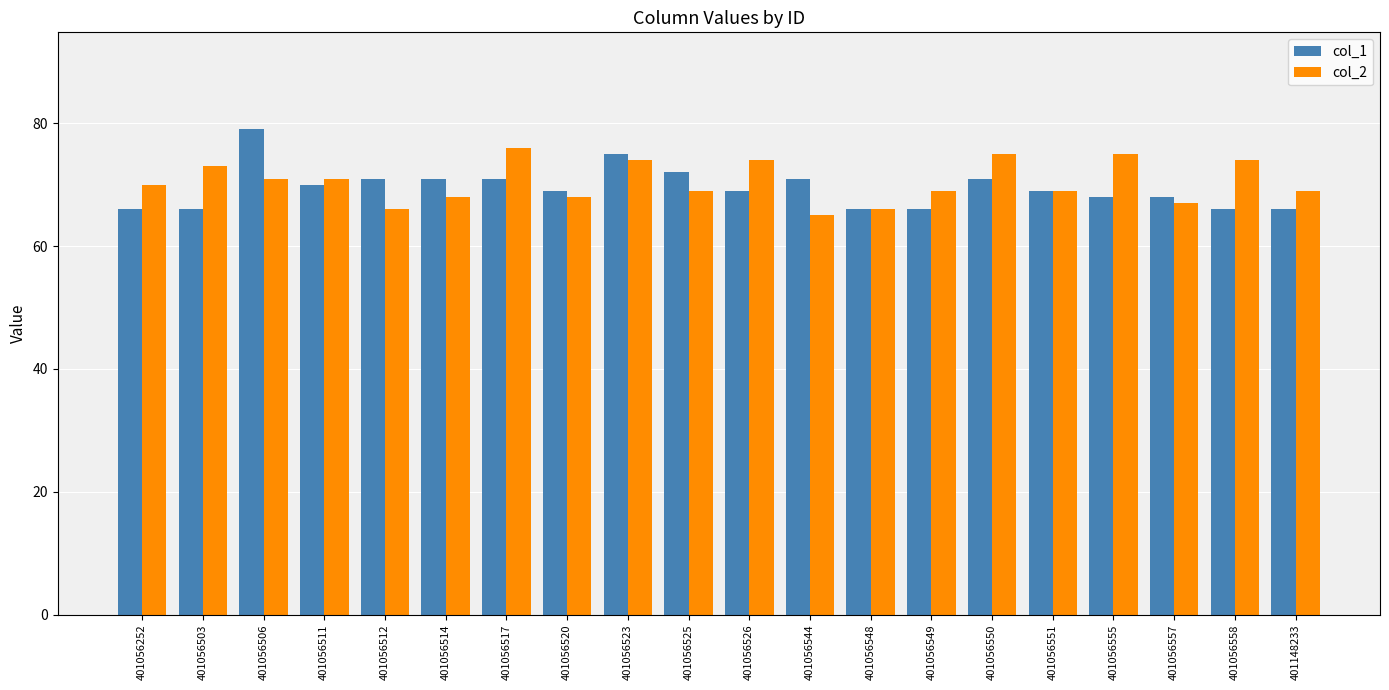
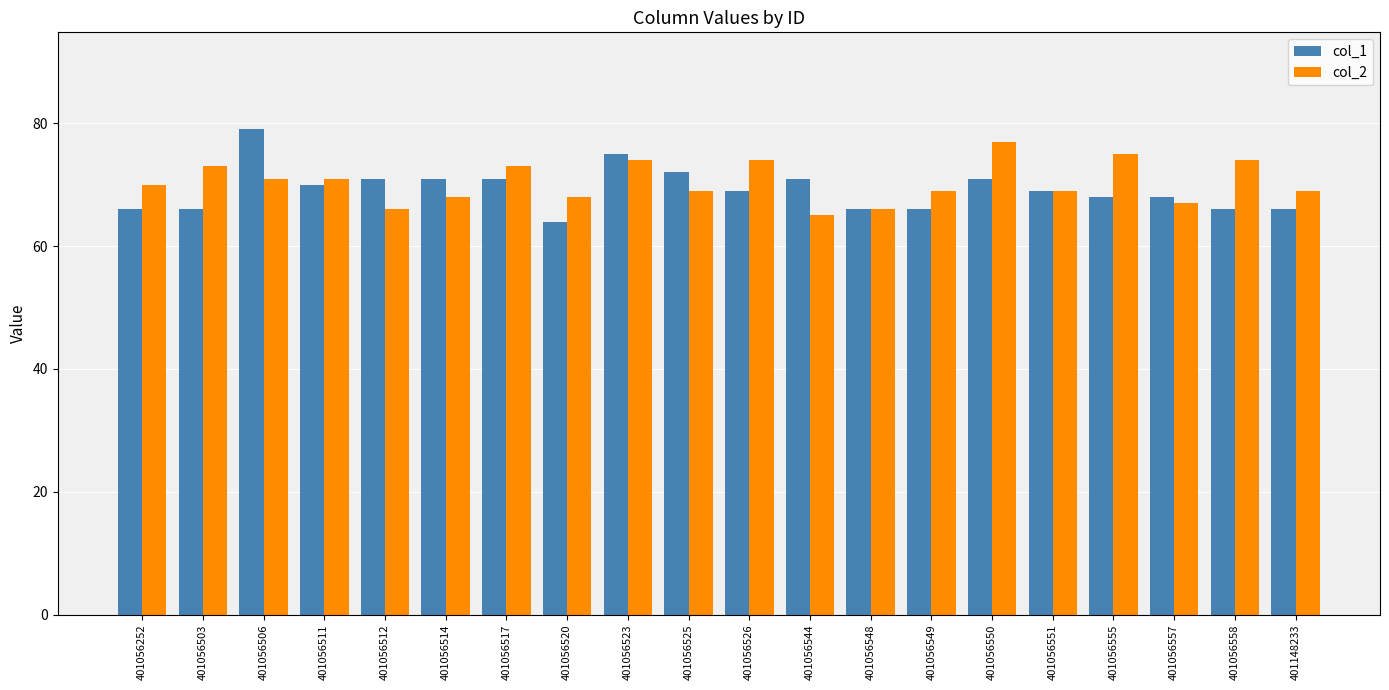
col_2, 401056517: 76 -> 73
col_1, 401056520: 69 -> 64
col_2, 401056550: 75 -> 77
